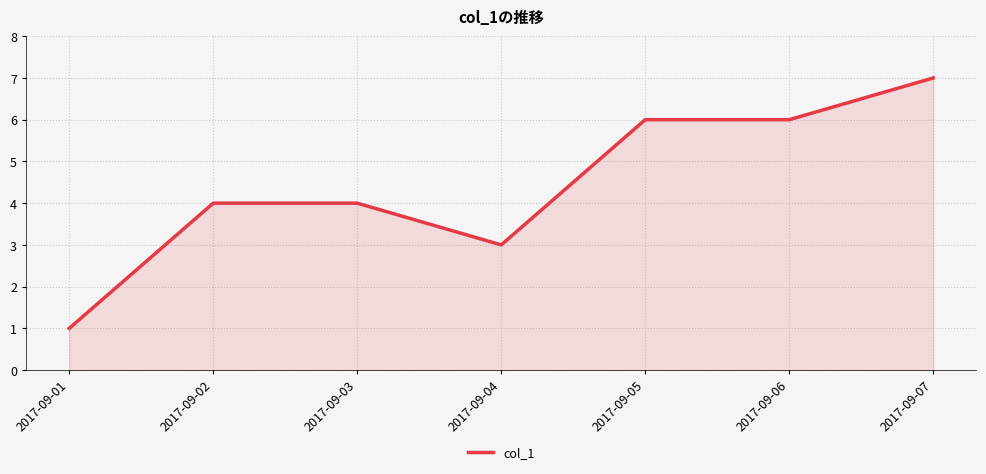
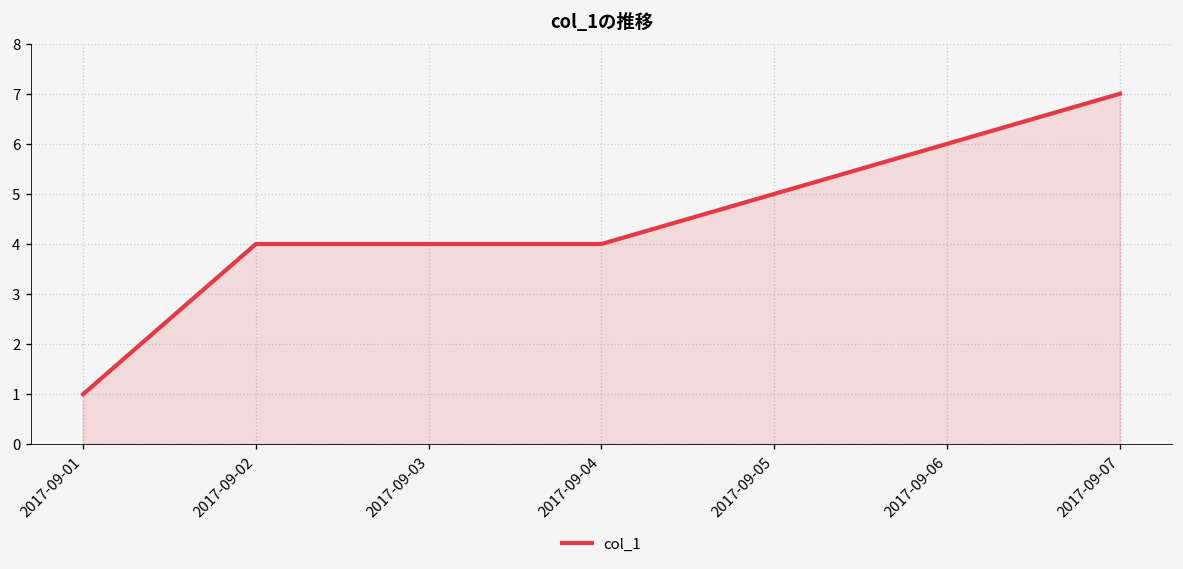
2017-09-04: 3 -> 4
2017-09-05: 6 -> 5
